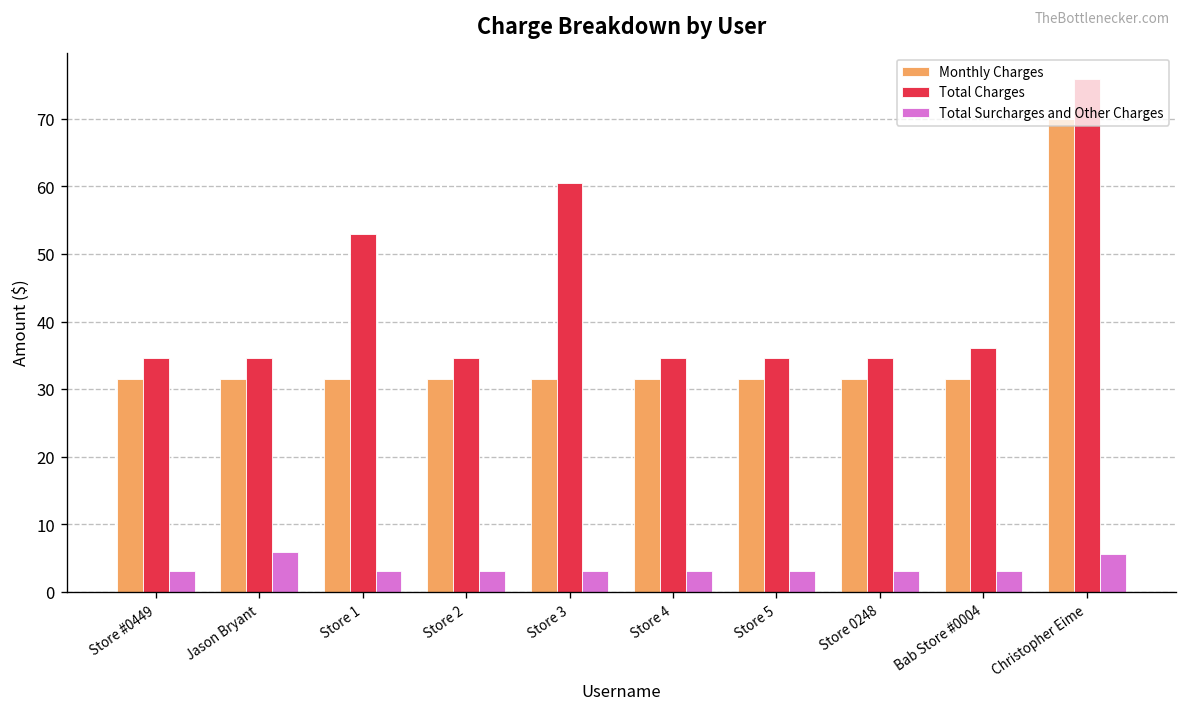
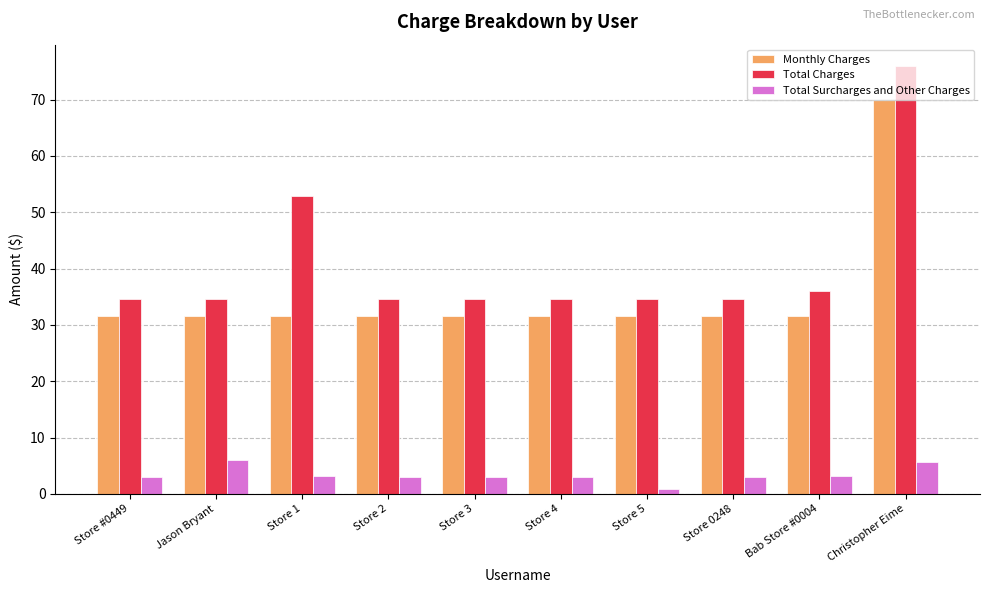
Total Charges, Store 3: 60 -> 35
Total Surcharges and Other Charges, Store 5: 3 -> 1
